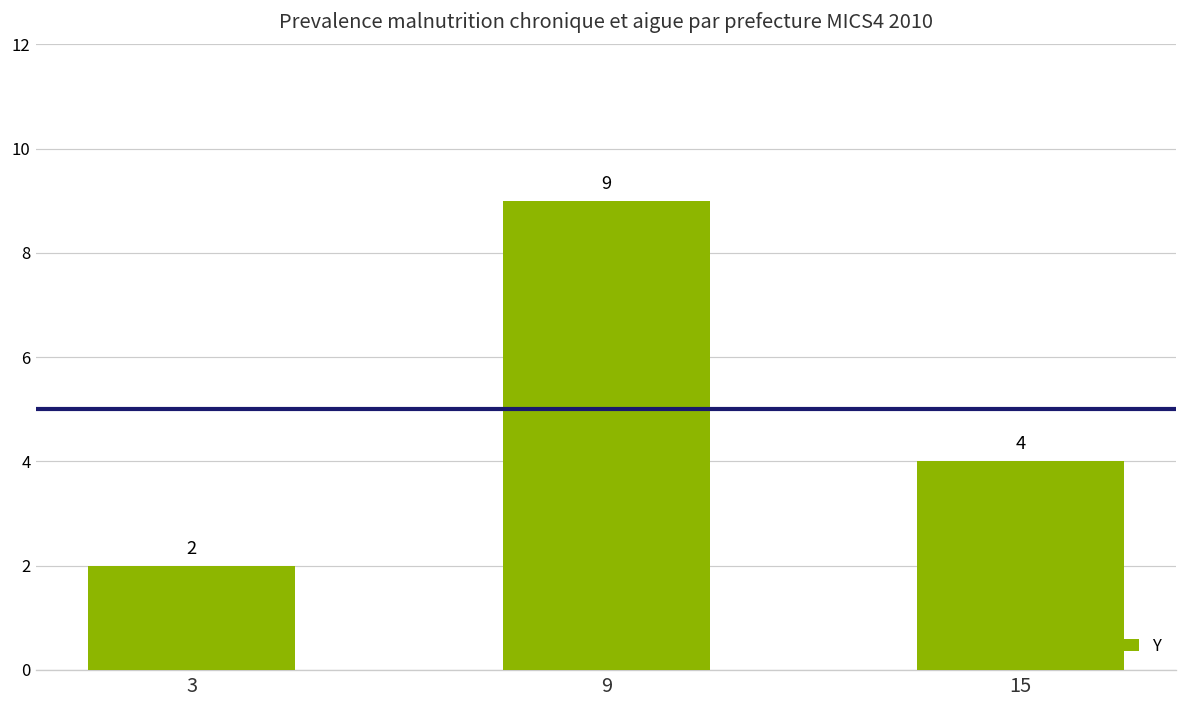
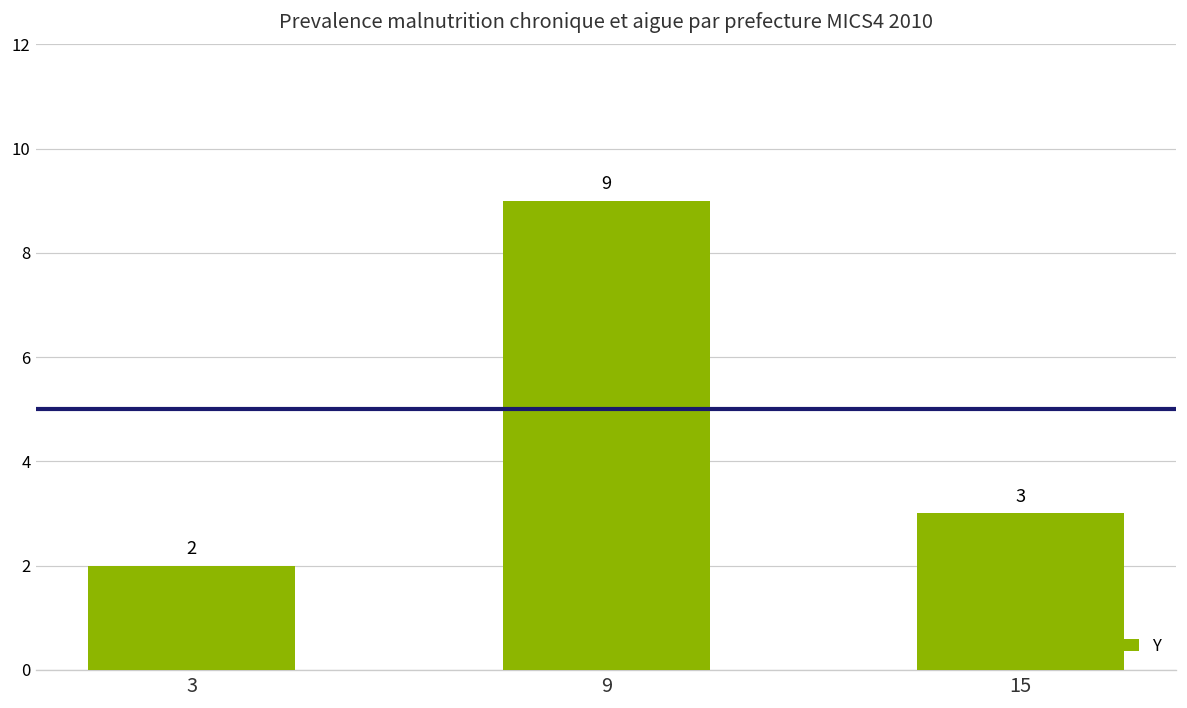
15: 4 -> 3
